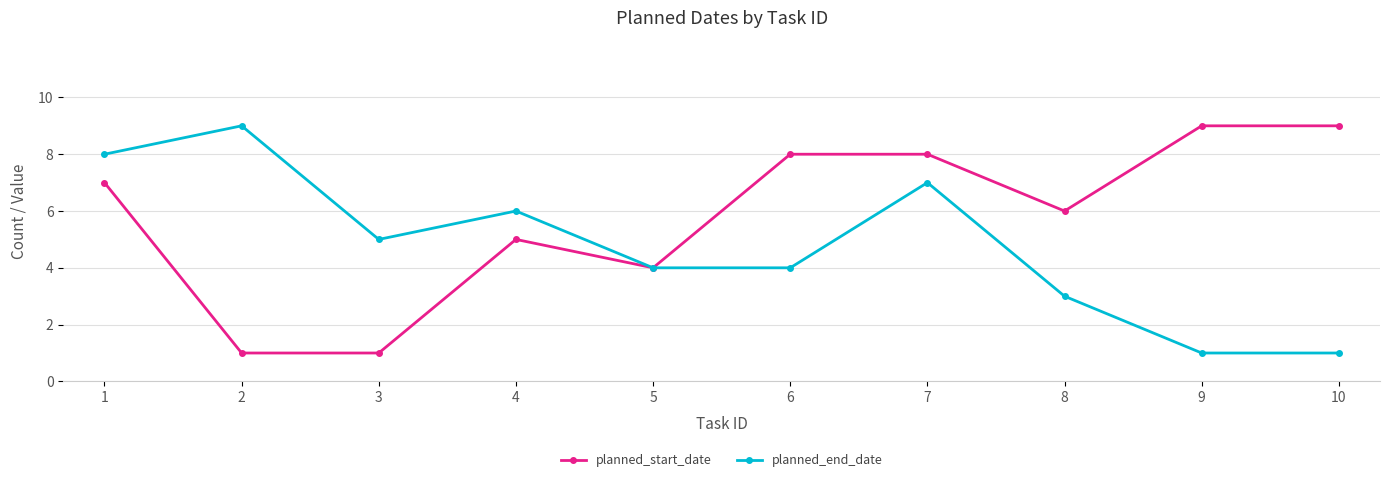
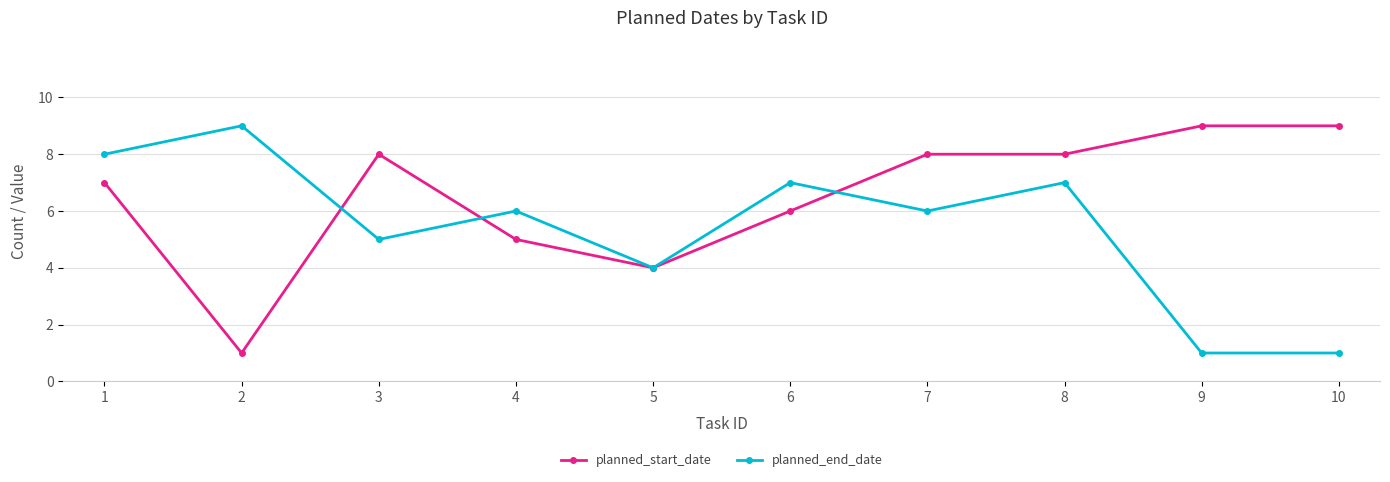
planned_start_date, 3: 1 -> 8
planned_start_date, 6: 8 -> 6
planned_end_date, 6: 4 -> 7
planned_end_date, 7: 7 -> 6
planned_start_date, 8: 6 -> 8
planned_end_date, 8: 3 -> 7
